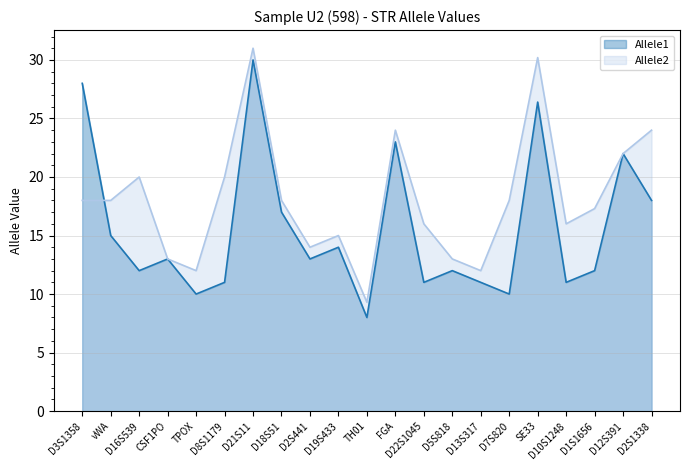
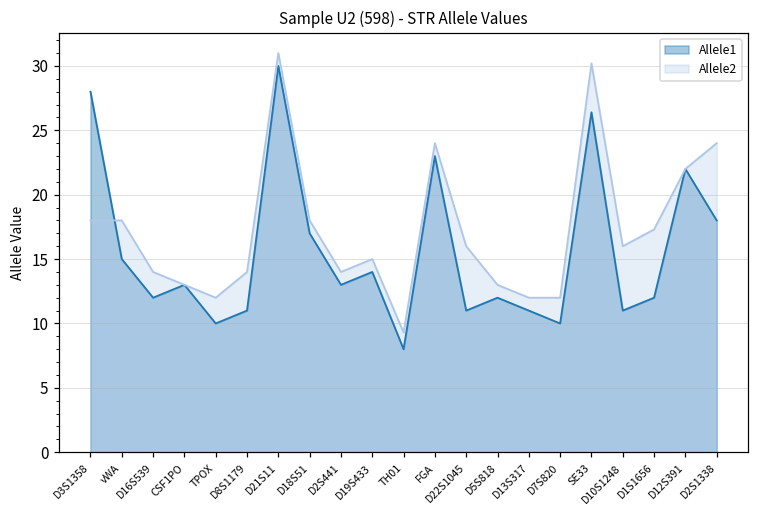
Allele2, D16S539: 20 -> 14
Allele2, D8S1179: 20 -> 14
Allele2, D7S820: 18 -> 12
